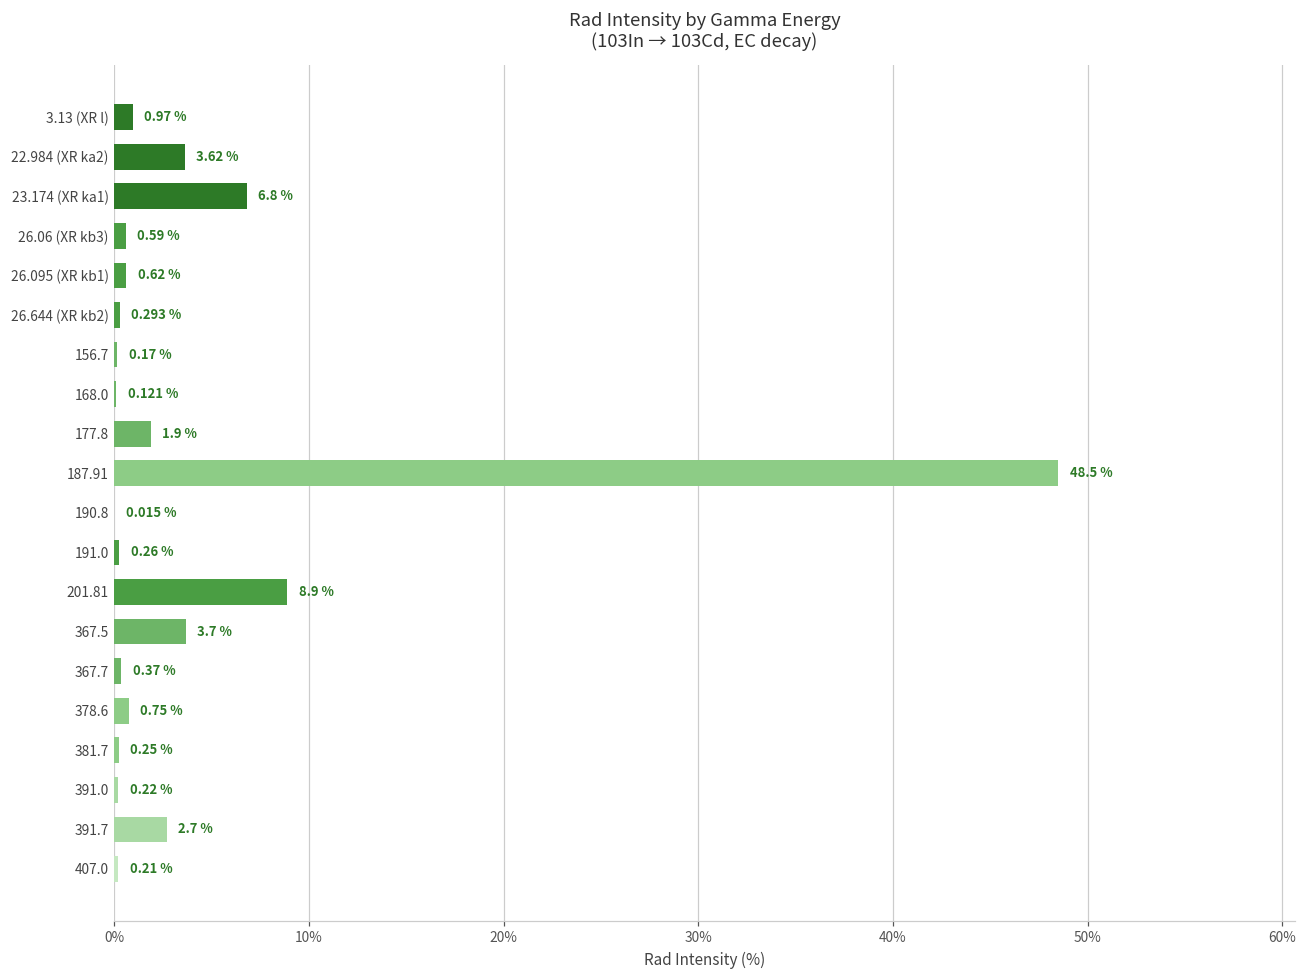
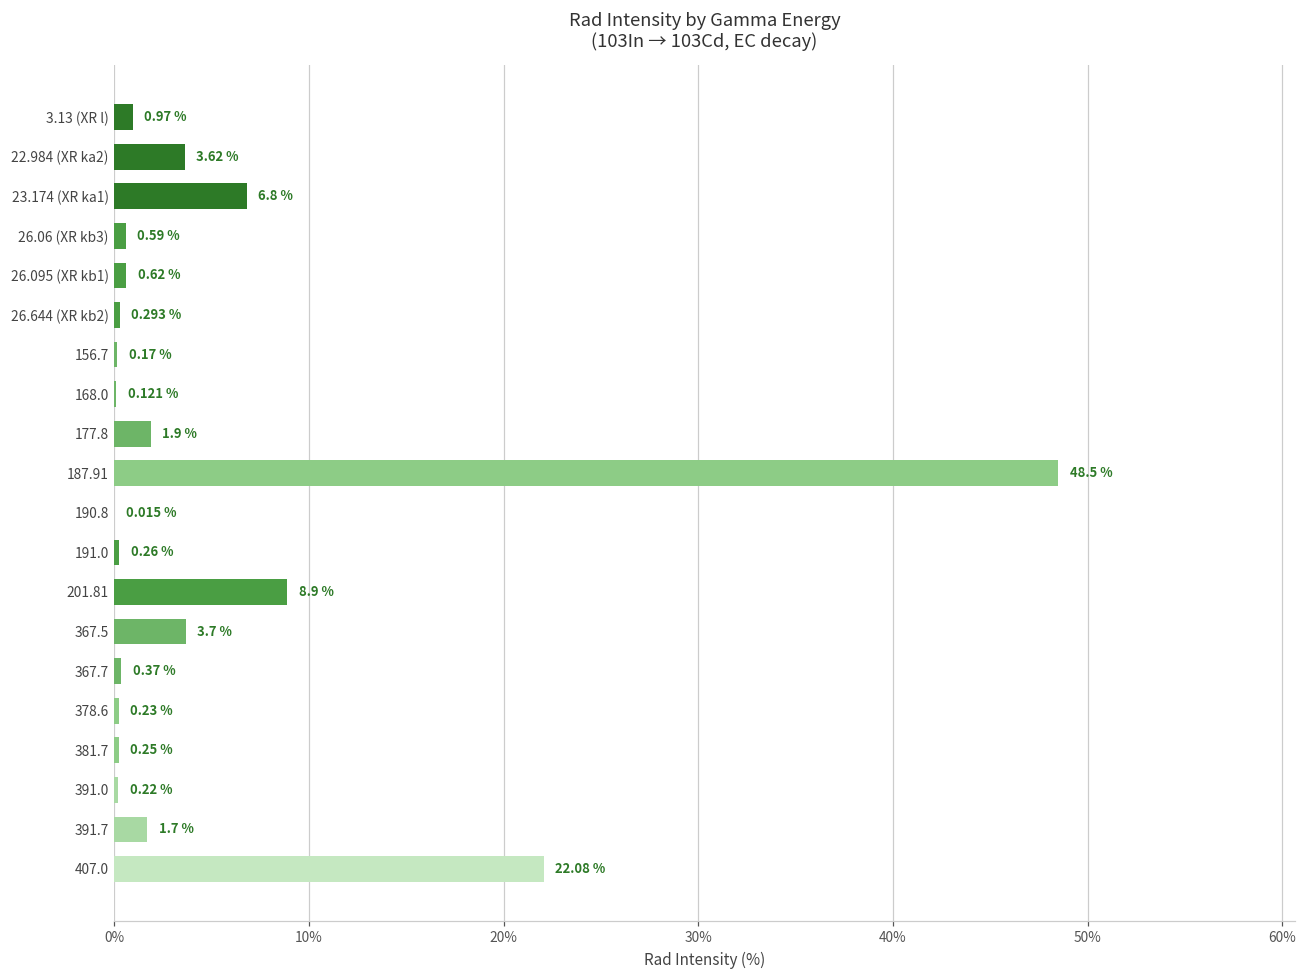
378.6: 0.75 % -> 0.23 %
391.7: 2.7 % -> 1.7 %
407.0: 0.21 % -> 22.08 %
